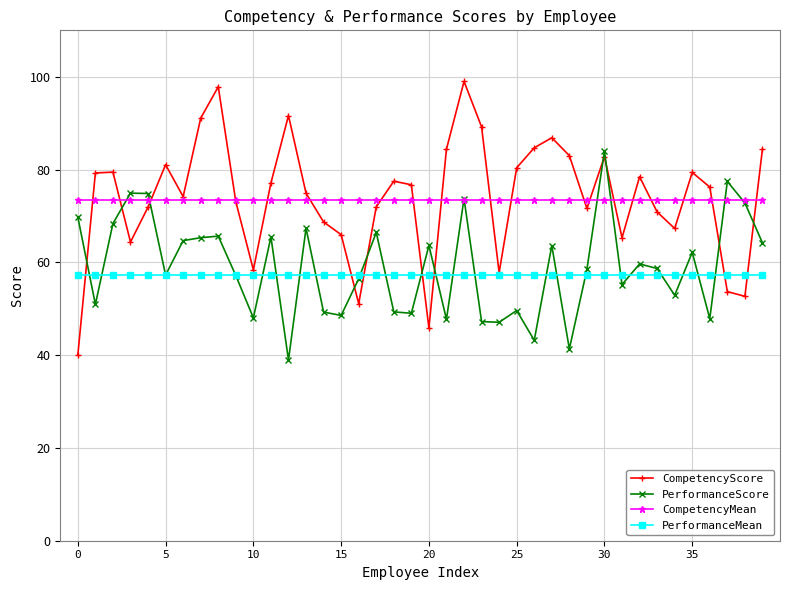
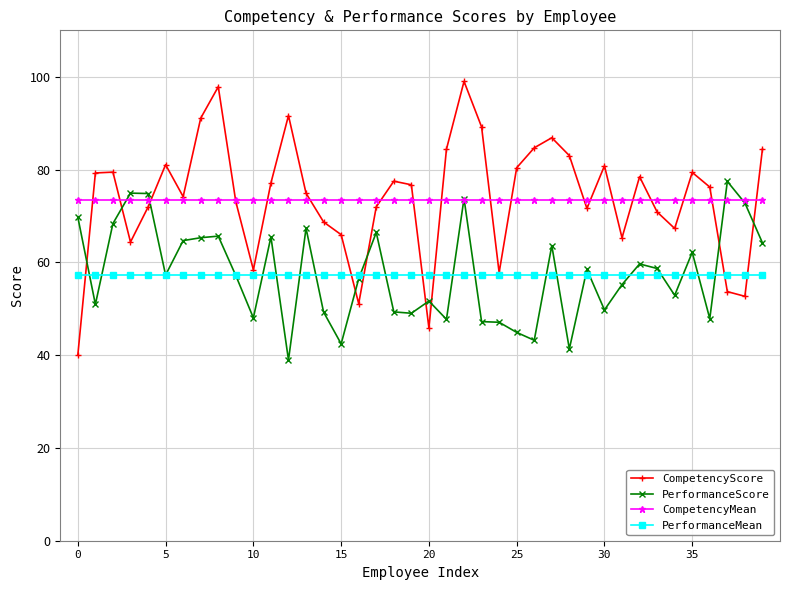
PerformanceScore, 15: 49 -> 42
PerformanceScore, 20: 64 -> 52
PerformanceScore, 25: 50 -> 45
CompetencyScore, 30: 83 -> 81
PerformanceScore, 30: 84 -> 50
